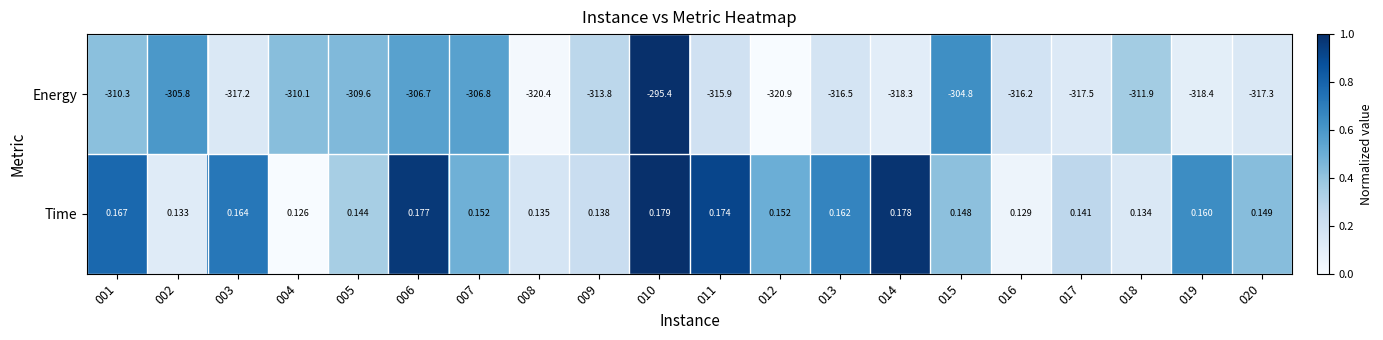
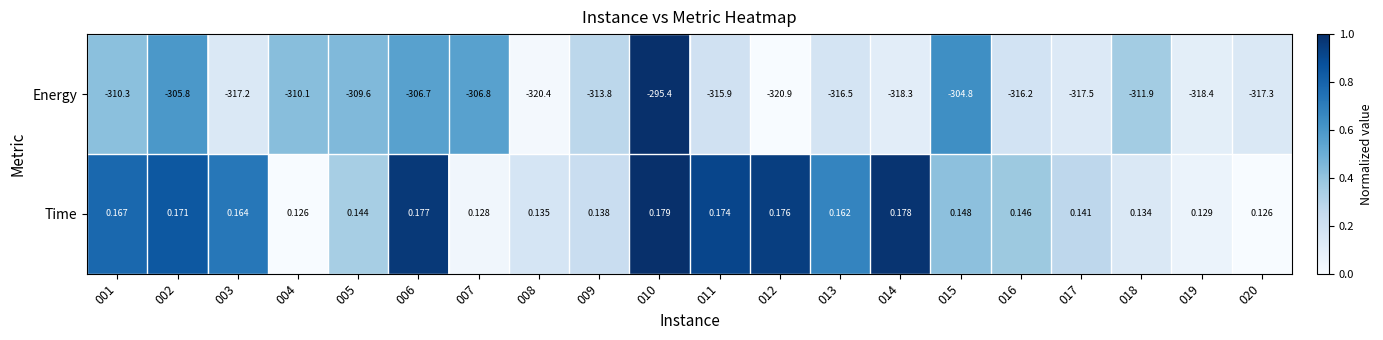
Time, 002: 0.133 -> 0.171
Time, 007: 0.152 -> 0.128
Time, 012: 0.152 -> 0.176
Time, 016: 0.129 -> 0.146
Time, 019: 0.160 -> 0.129
Time, 020: 0.149 -> 0.126
